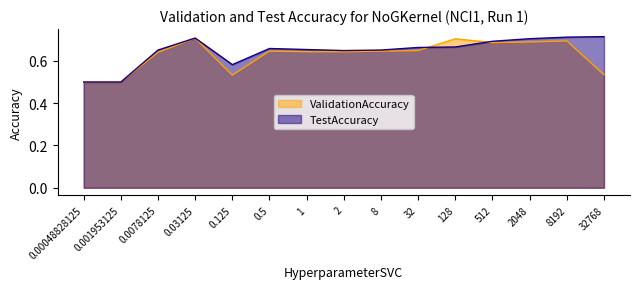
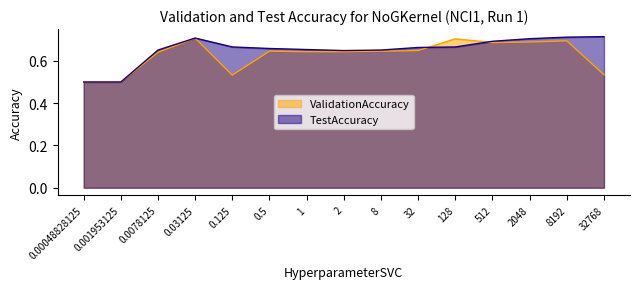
TestAccuracy, 0.125: 0.58 -> 0.67
